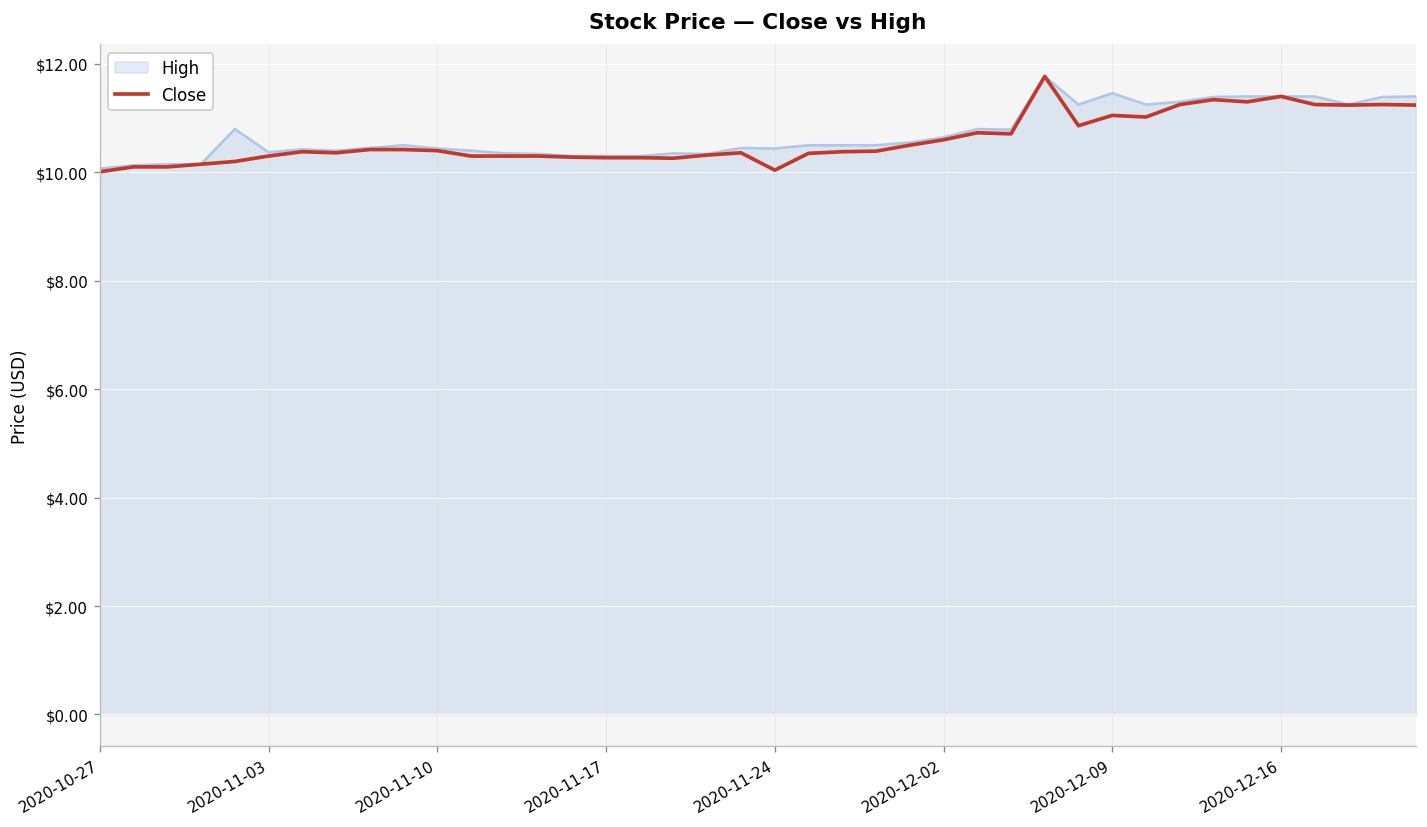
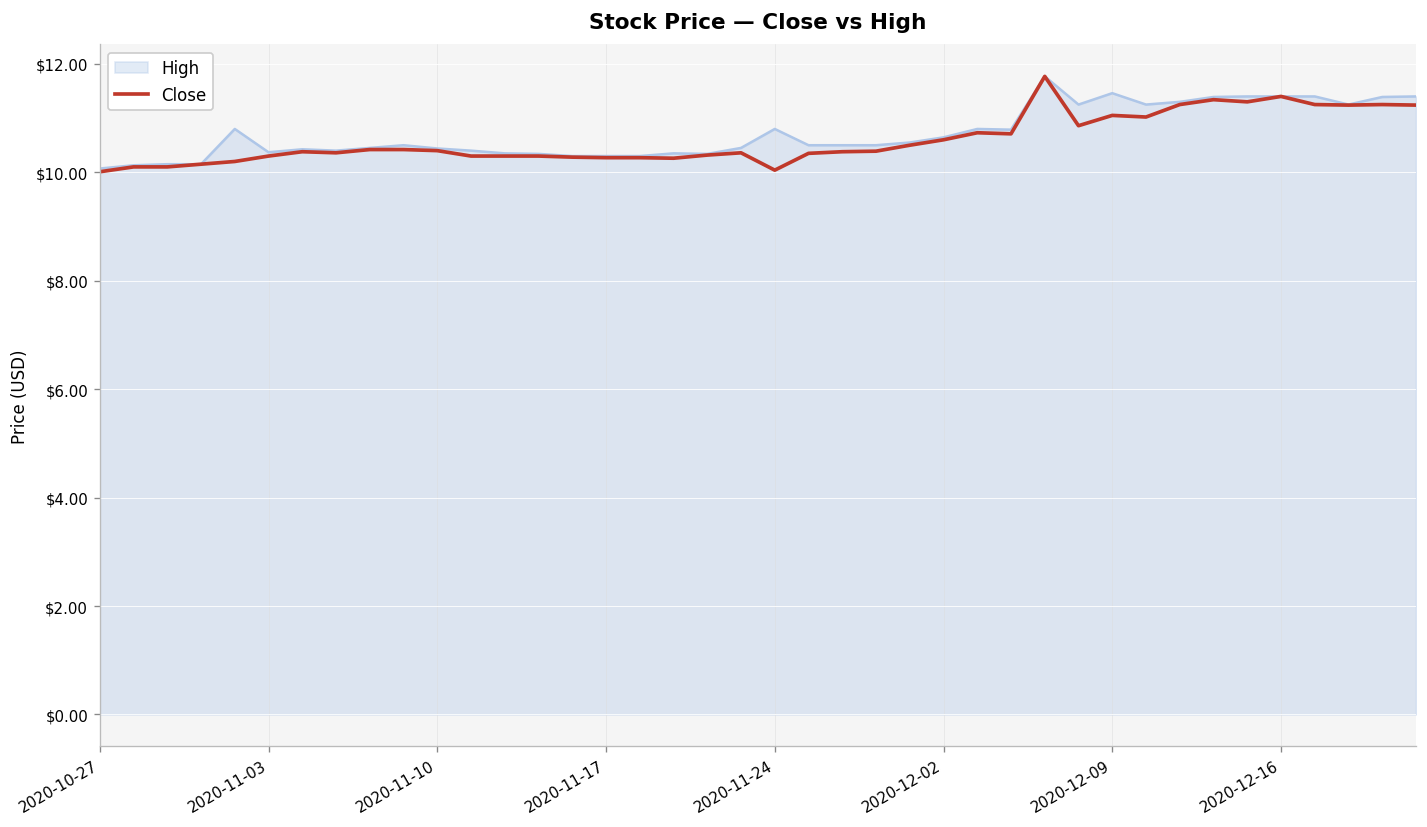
High, 2020-11-24: $10.4 -> $10.8
